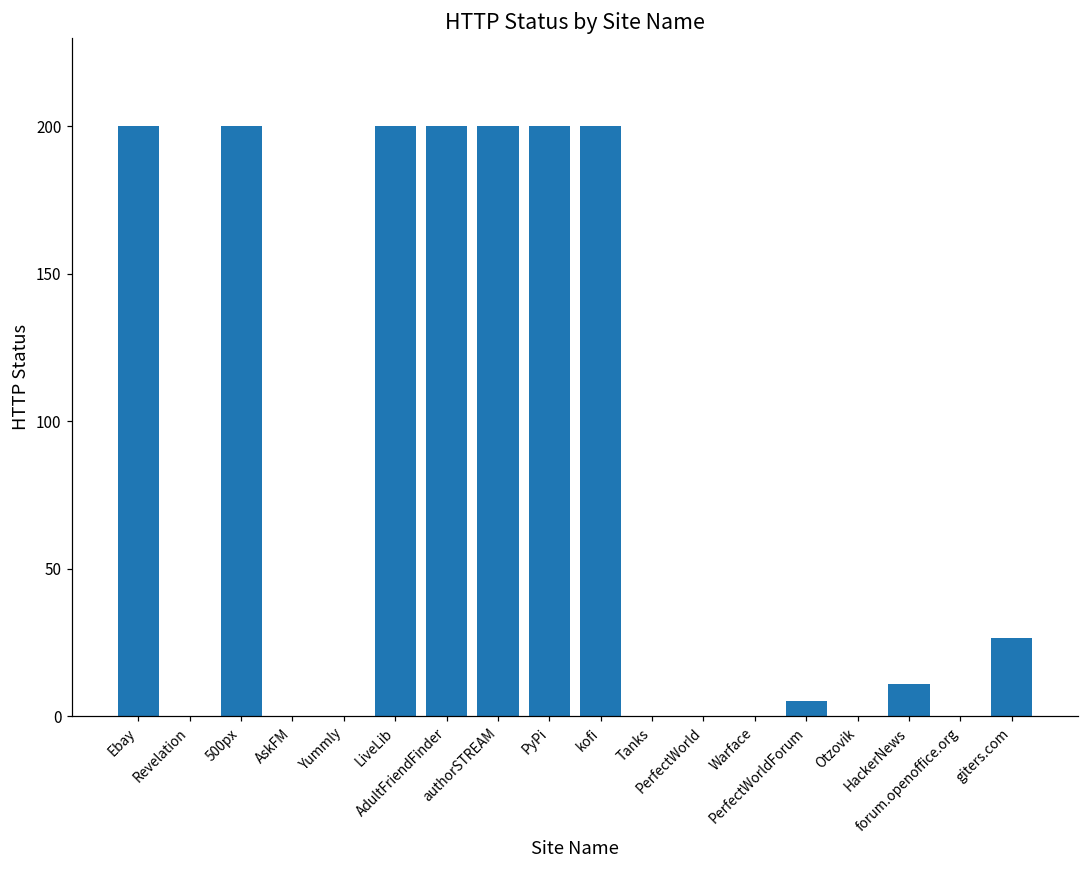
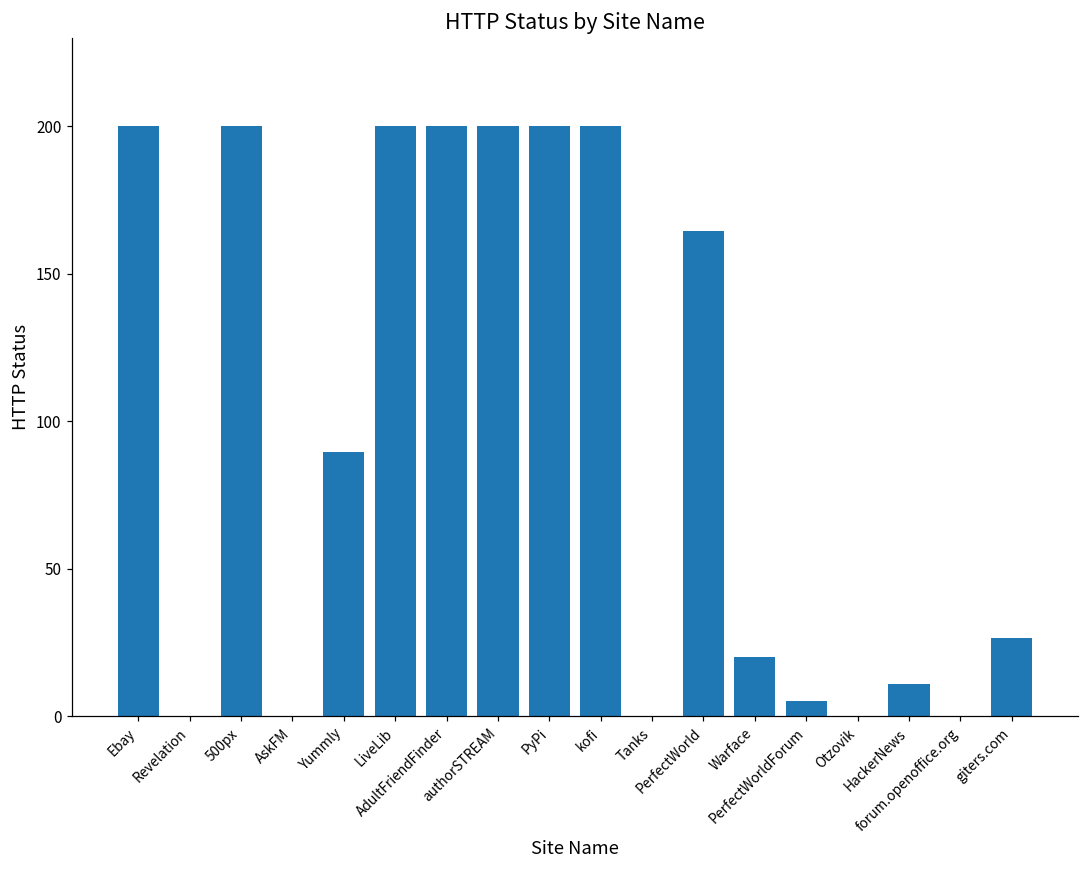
Yummly: 0 -> 89
PerfectWorld: 0 -> 165
Warface: 0 -> 20
